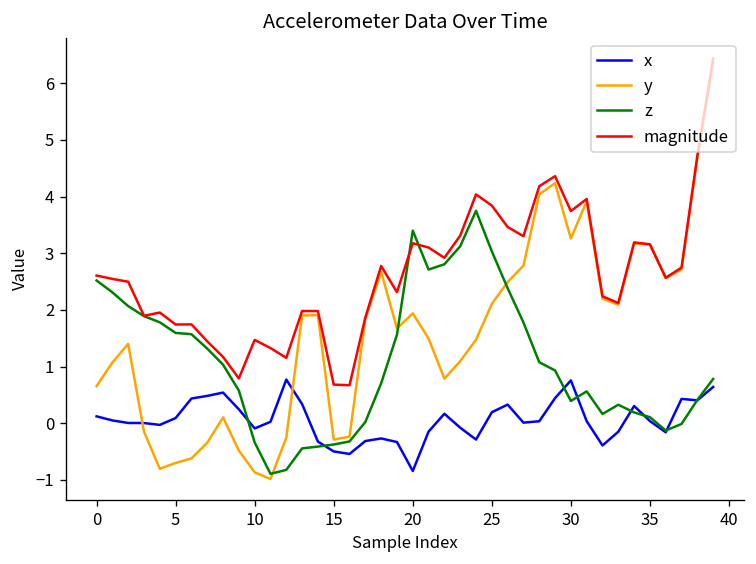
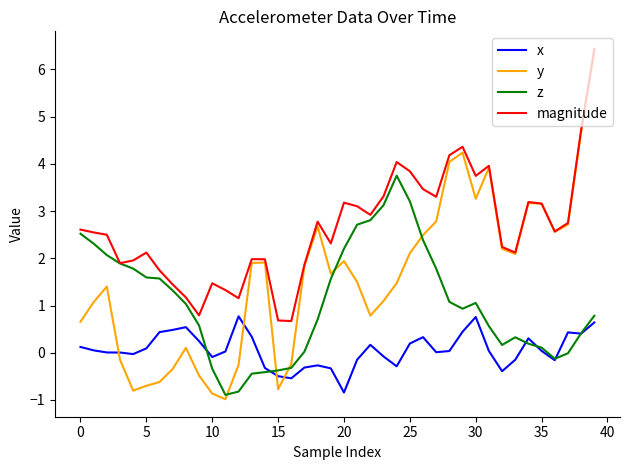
magnitude, 5: 1.7 -> 2.1
y, 15: -0.3 -> -0.8
z, 20: 3.4 -> 2.2
z, 25: 3.0 -> 3.2
z, 30: 0.4 -> 1.1
